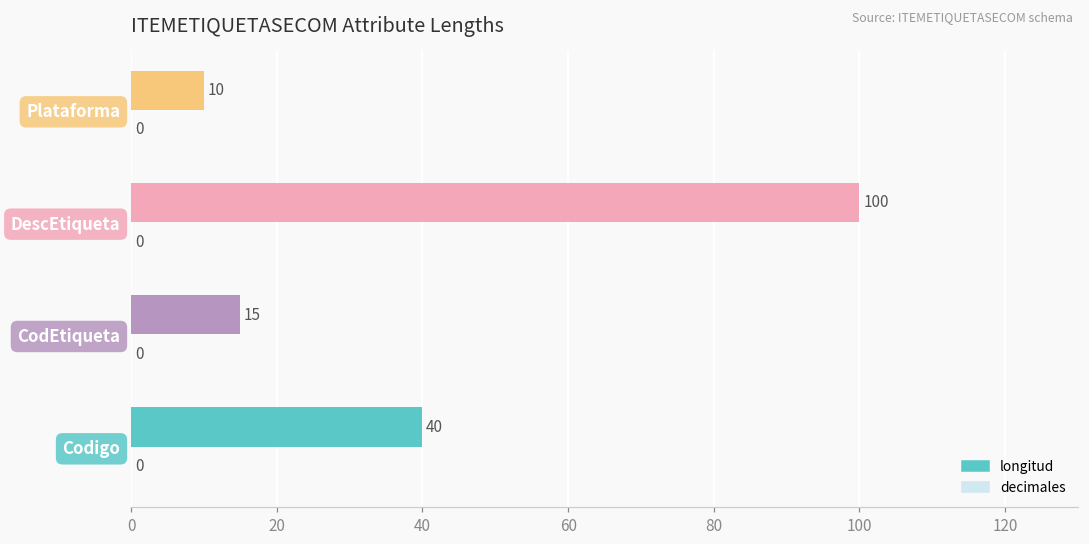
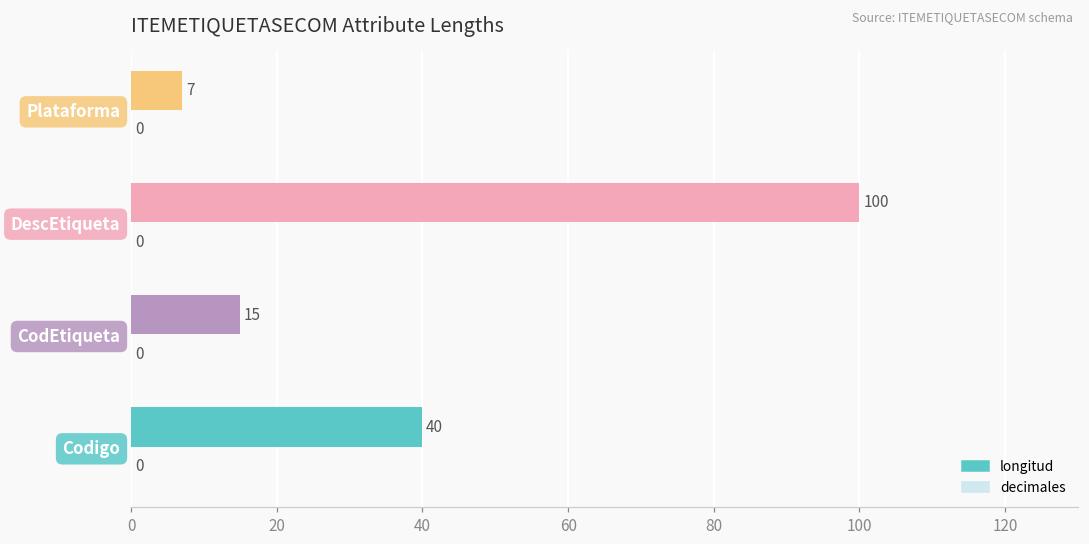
longitud, Plataforma: 10 -> 7
